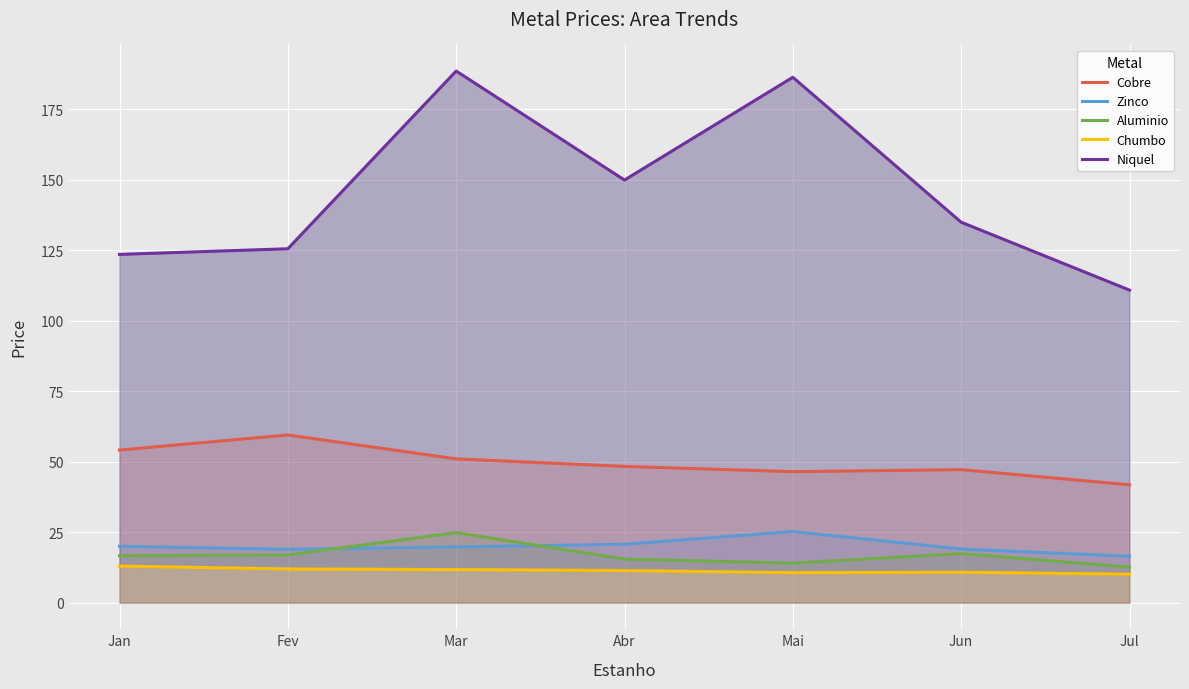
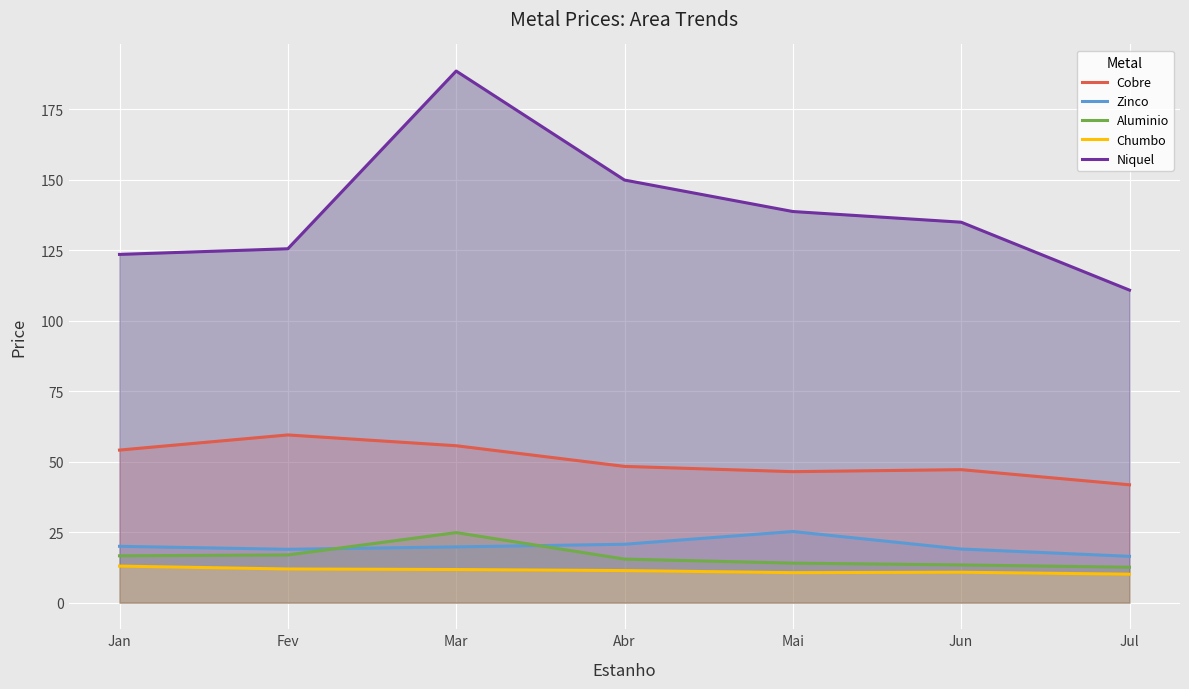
Cobre, Mar: 51 -> 56
Niquel, Mai: 186 -> 139
Aluminio, Jun: 17 -> 13
